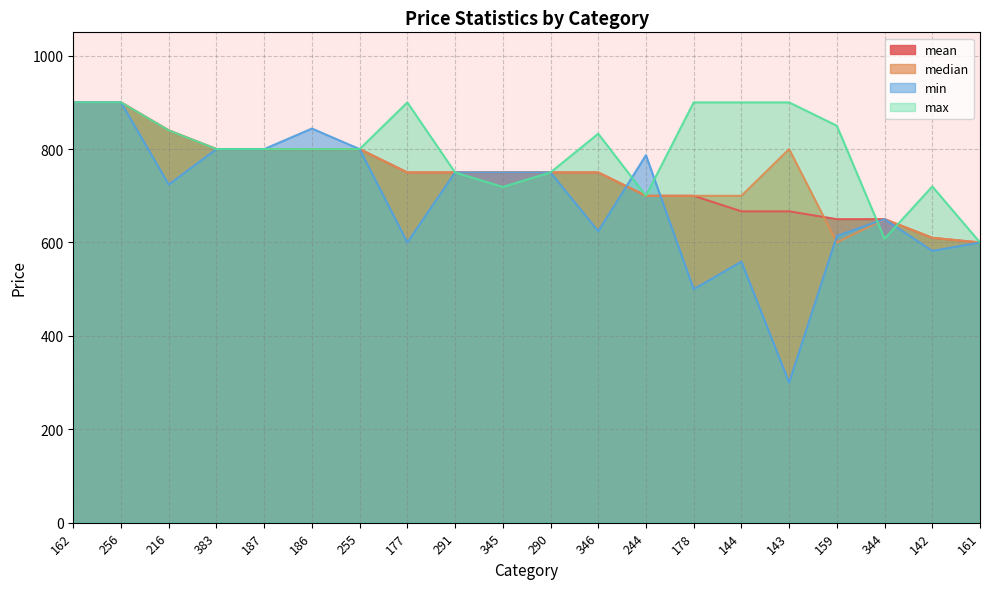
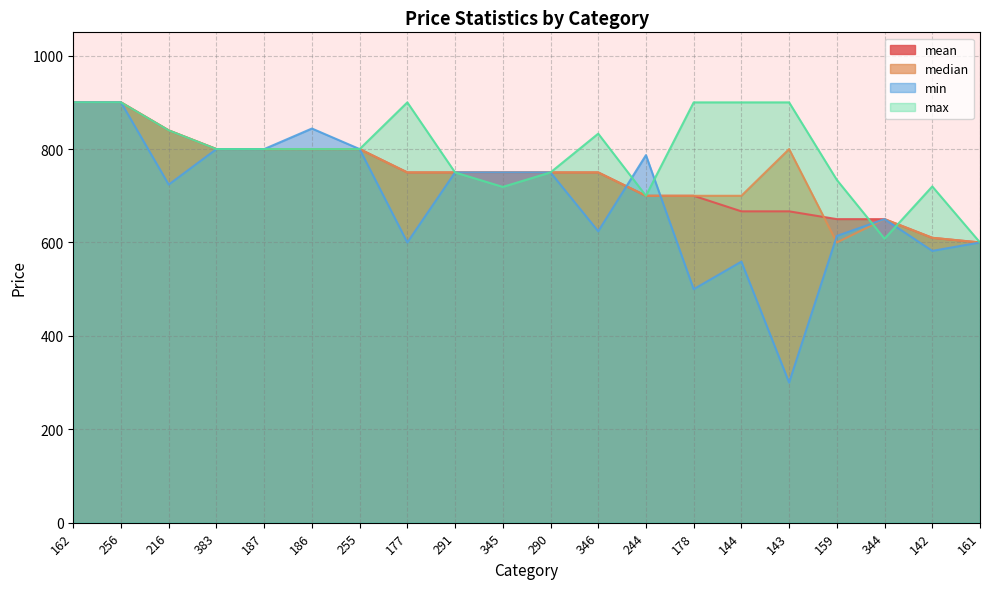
max, 159: 850 -> 730
